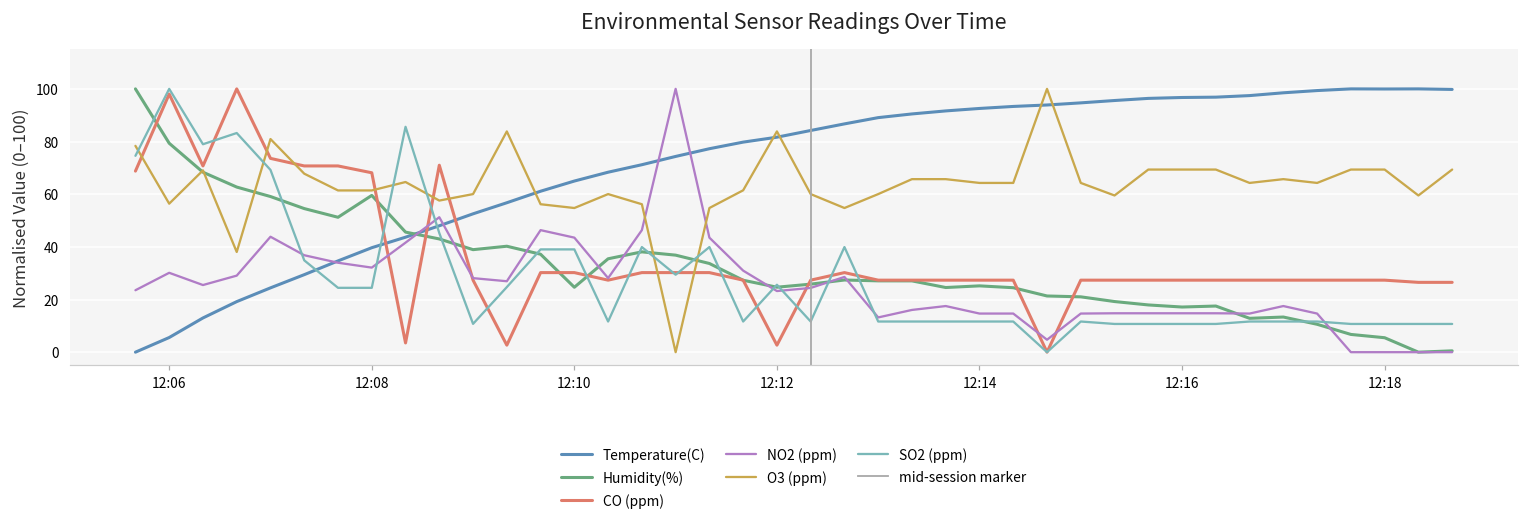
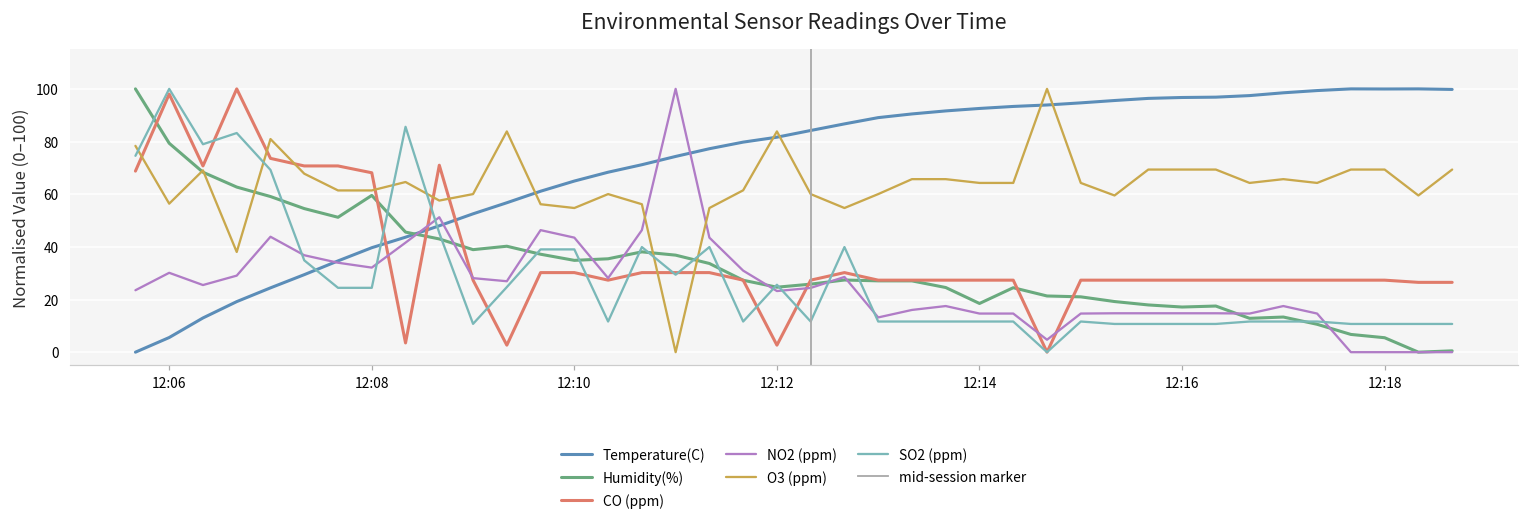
Humidity(%), 12:10: 25 -> 35
Humidity(%), 12:14: 25 -> 18
